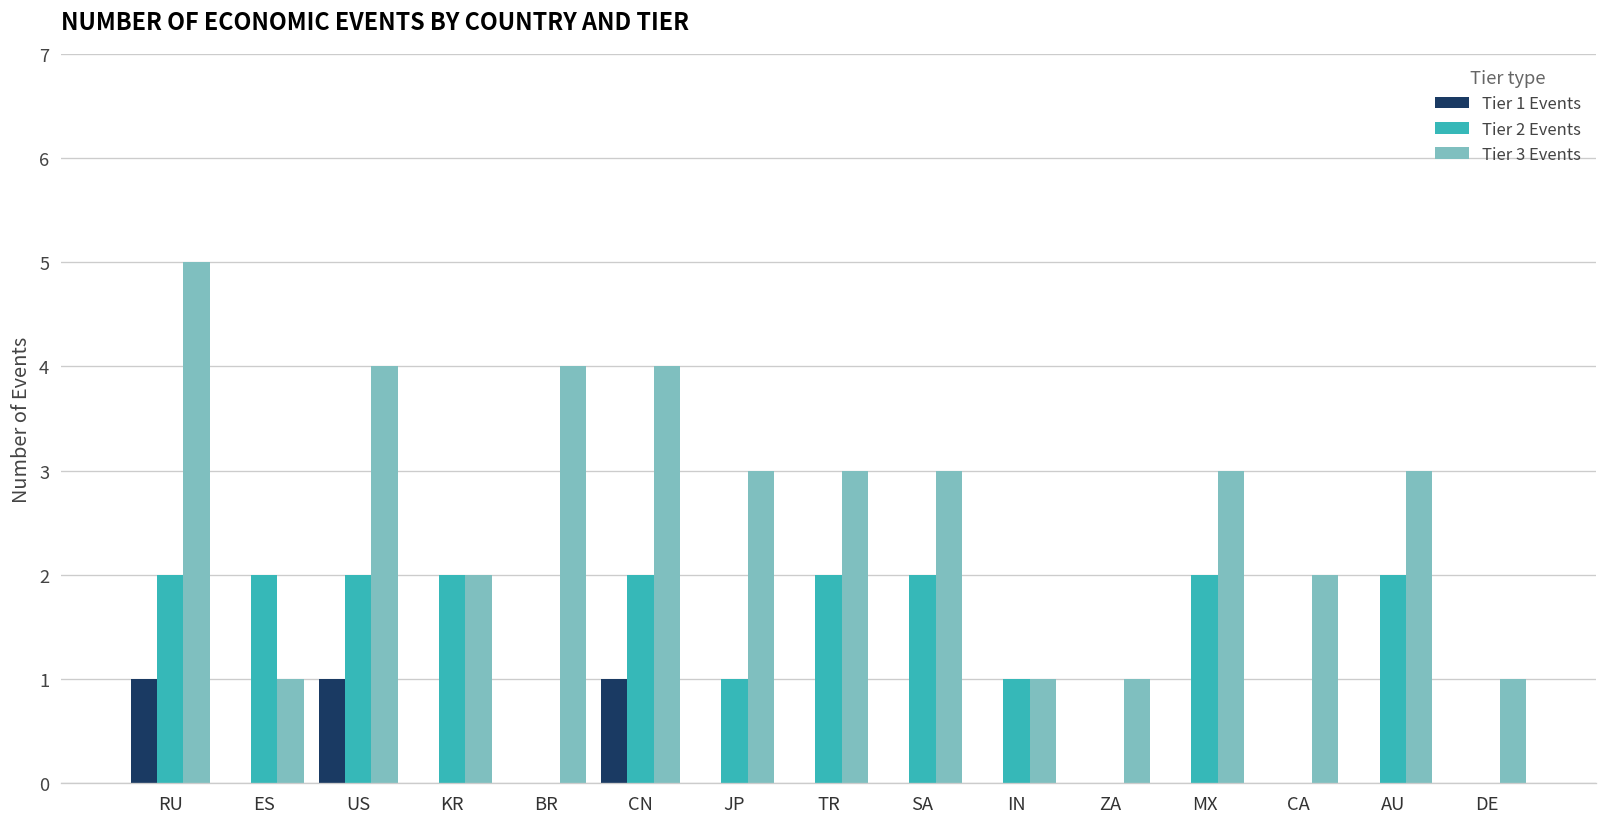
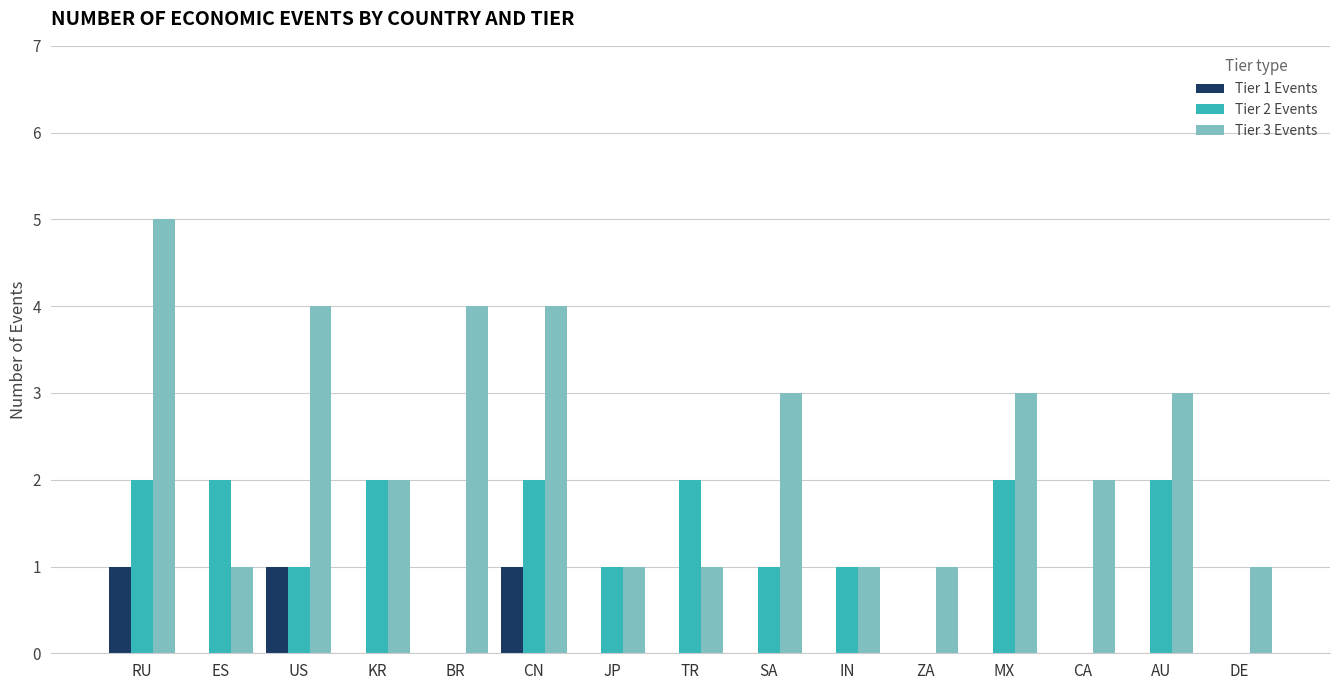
Tier 2 Events, US: 2 -> 1
Tier 3 Events, JP: 3 -> 1
Tier 3 Events, TR: 3 -> 1
Tier 2 Events, SA: 2 -> 1
